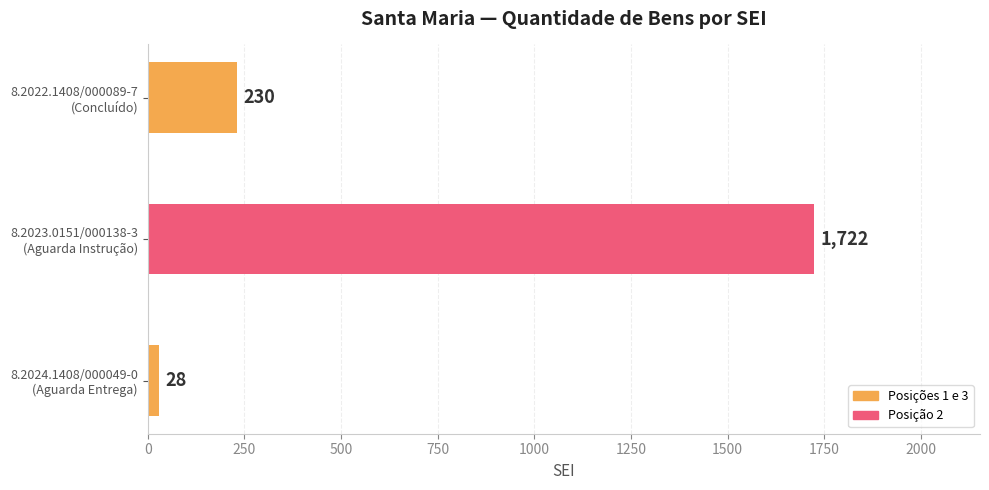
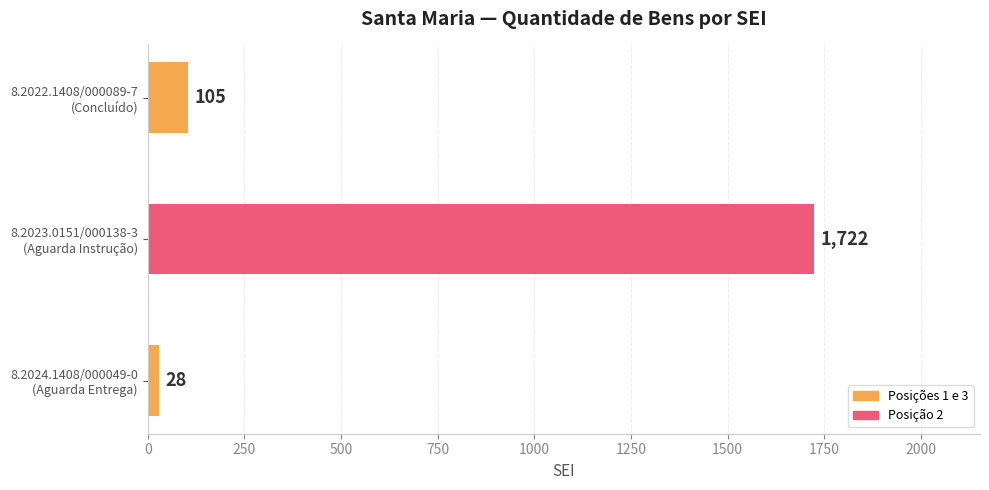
8.2022.1408/000089-7 (Concluído): 230 -> 105
